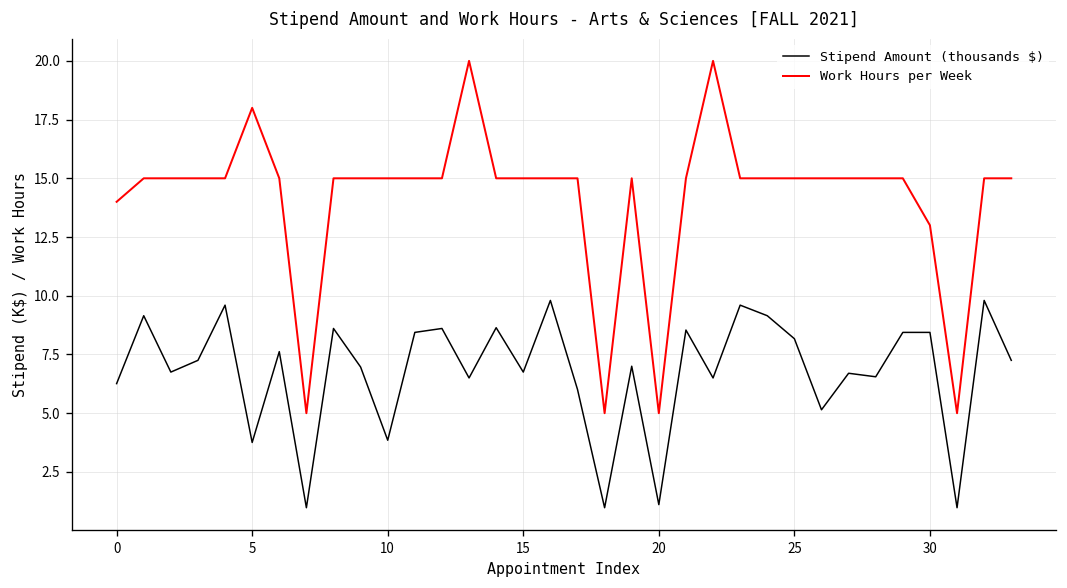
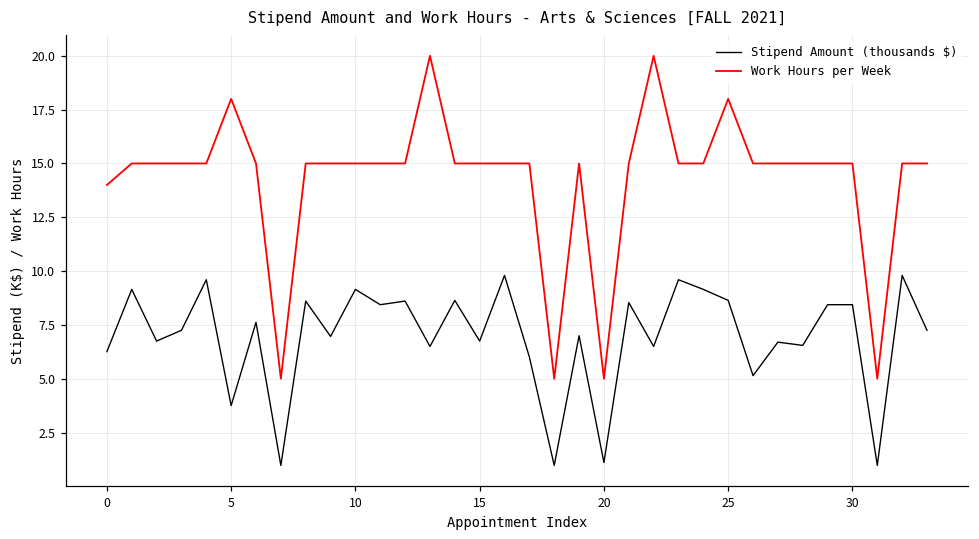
Stipend Amount (thousands $), 10: 3.8 -> 9.2
Stipend Amount (thousands $), 25: 8.2 -> 8.6
Work Hours per Week, 25: 15 -> 18
Work Hours per Week, 30: 13 -> 15
